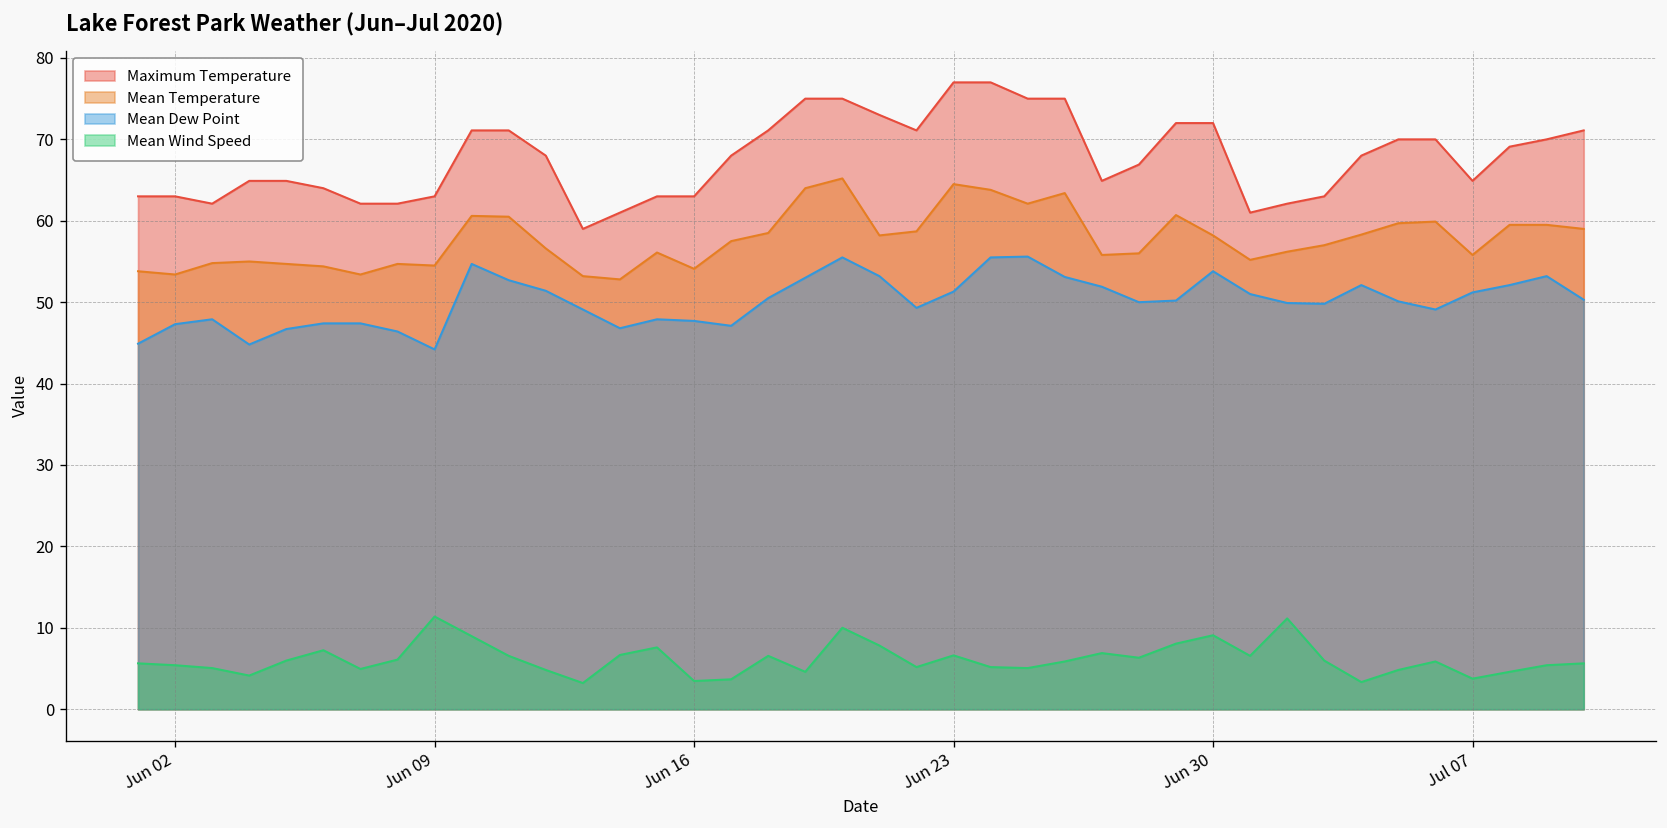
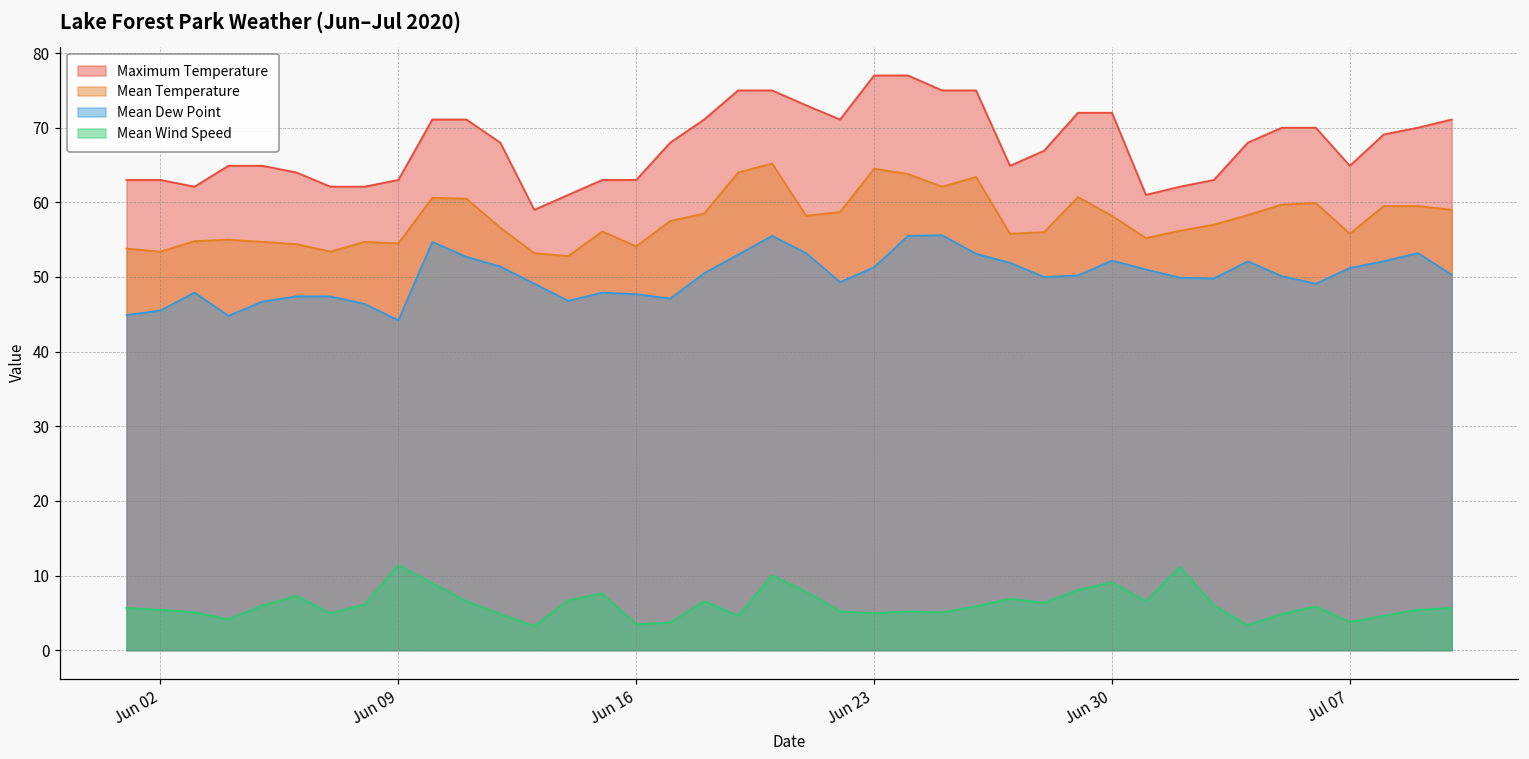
Mean Dew Point, Jun 02: 47 -> 46
Mean Wind Speed, Jun 23: 7 -> 5
Mean Dew Point, Jun 30: 54 -> 52
